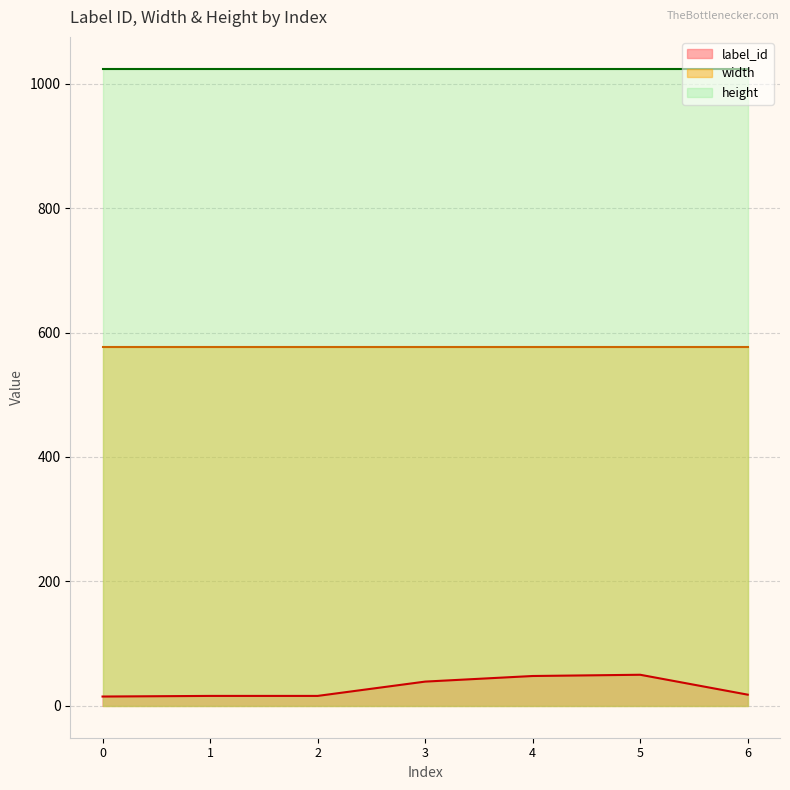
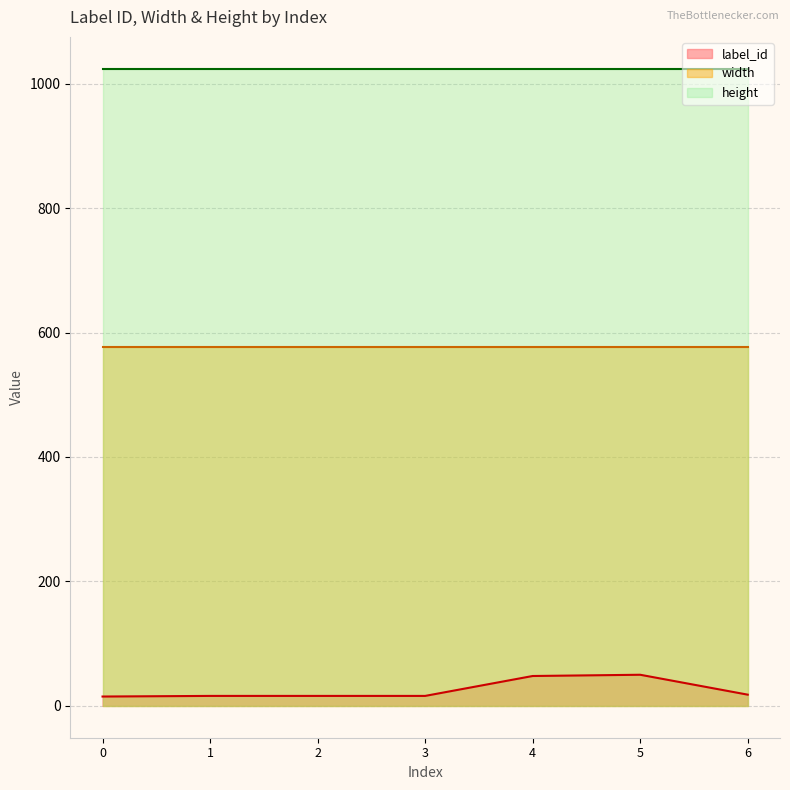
label_id, 3: 40 -> 20
